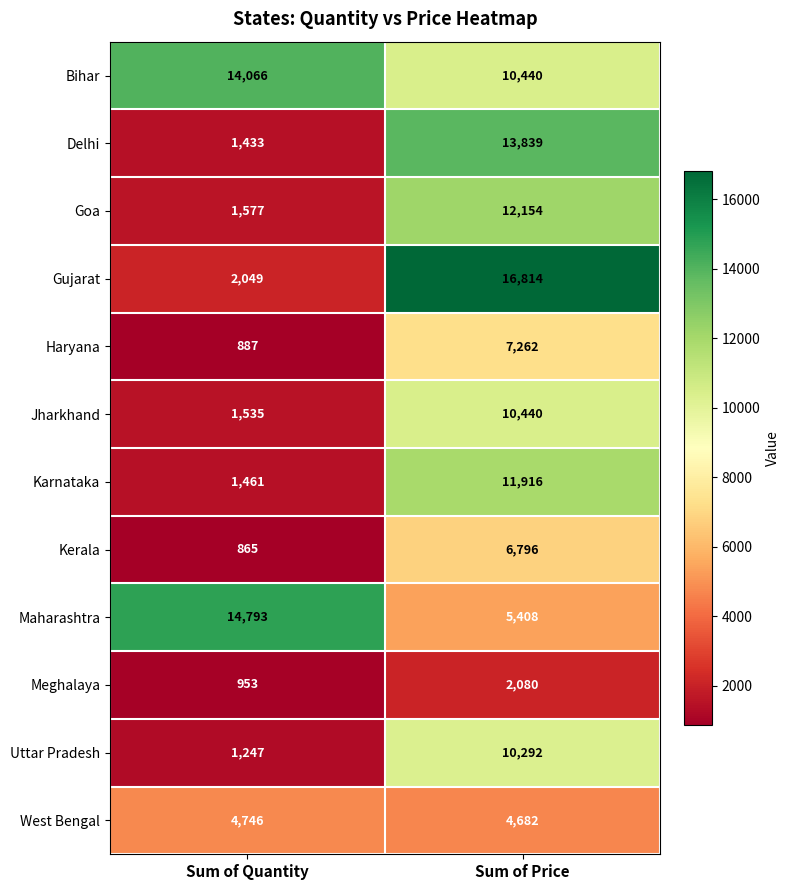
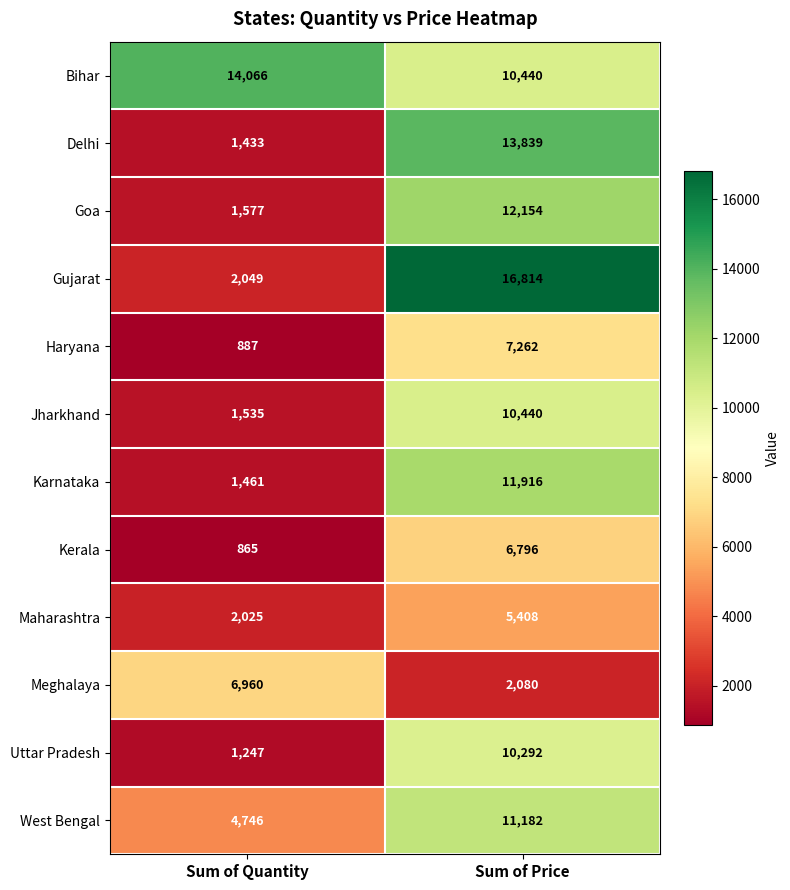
Maharashtra, Sum of Quantity: 14,793 -> 2,025
Meghalaya, Sum of Quantity: 953 -> 6,960
West Bengal, Sum of Price: 4,682 -> 11,182
